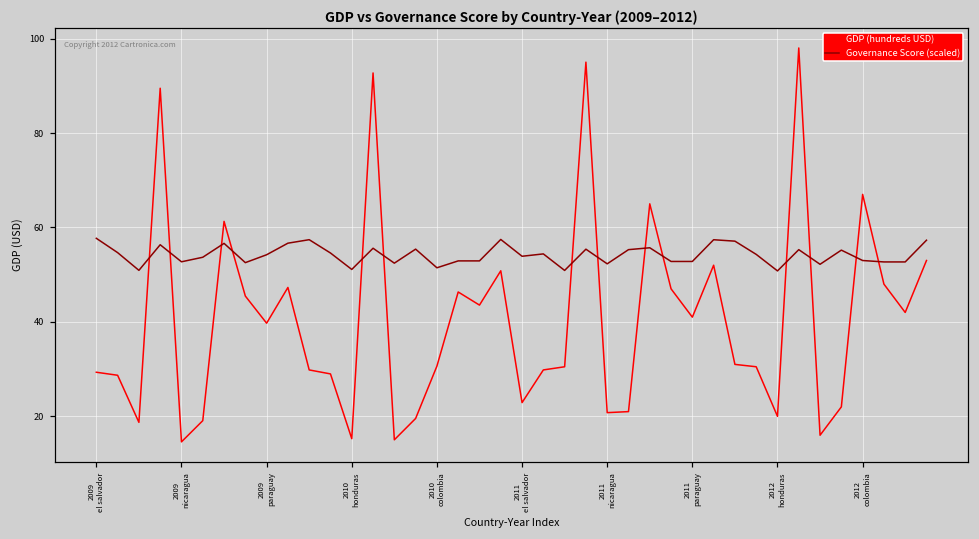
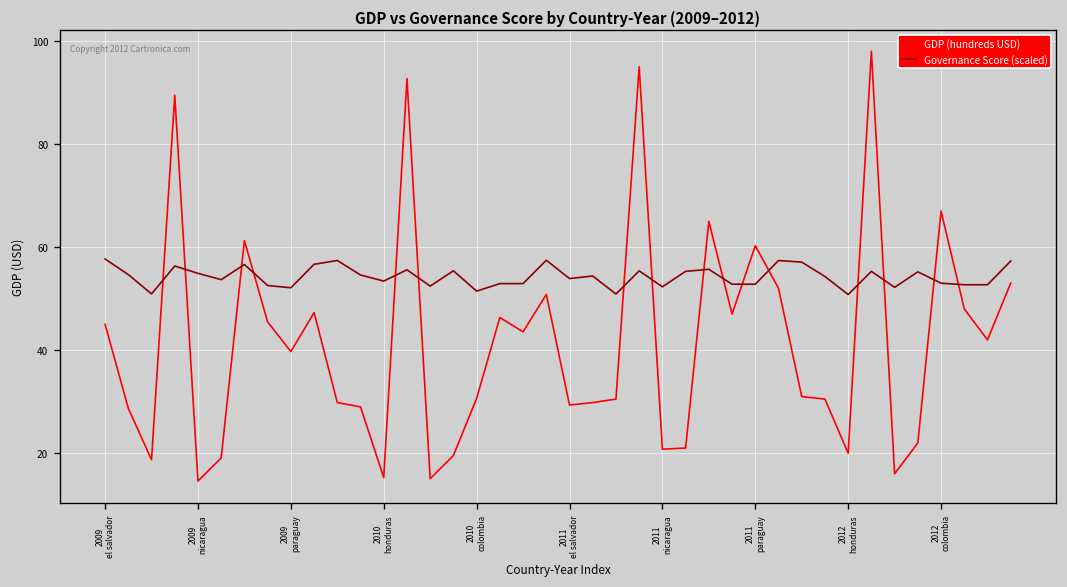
GDP (hundreds USD), 2009 el salvador: 29 -> 45
Governance Score (scaled), 2009 nicaragua: 53 -> 55
Governance Score (scaled), 2009 paraguay: 54 -> 52
Governance Score (scaled), 2010 honduras: 51 -> 53
GDP (hundreds USD), 2011 el salvador: 23 -> 29
GDP (hundreds USD), 2011 paraguay: 41 -> 60
